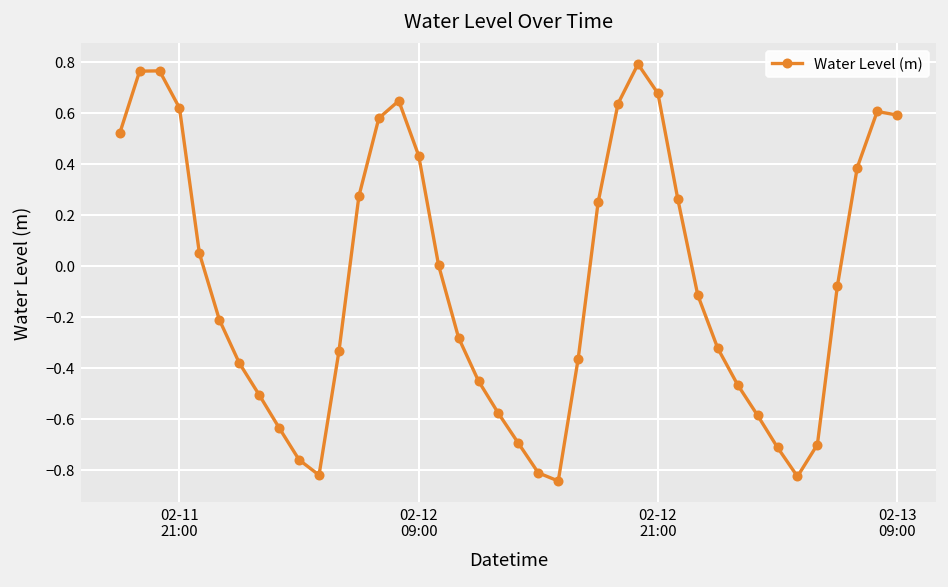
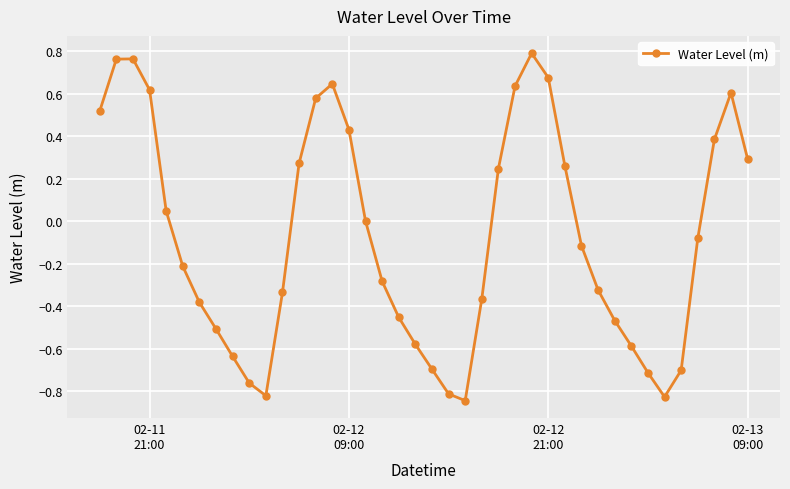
02-13 09:00: 0.59 -> 0.29
